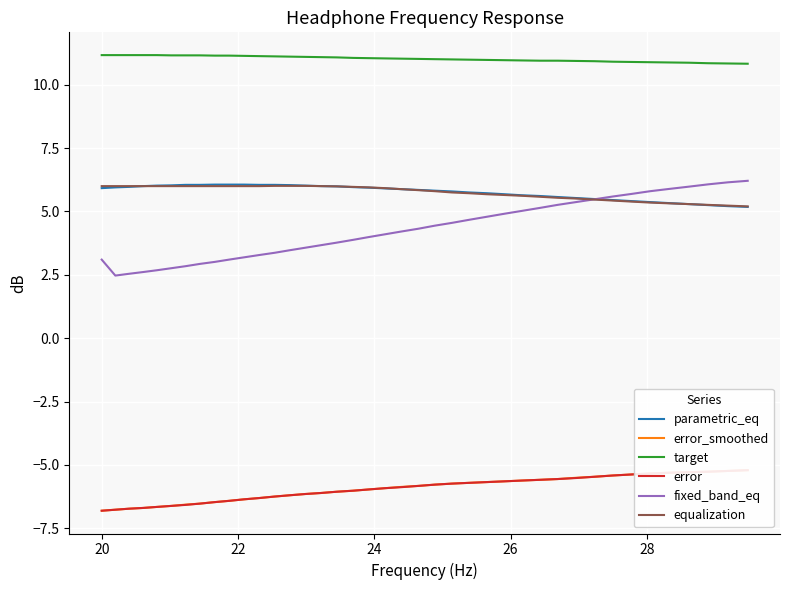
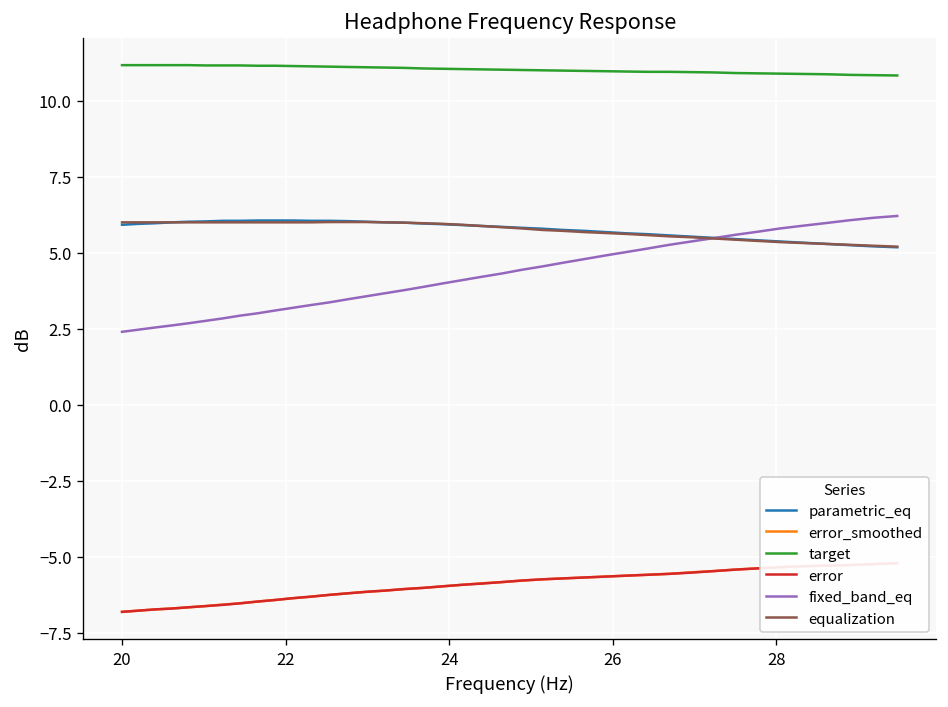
fixed_band_eq, 20: 3.1 -> 2.4
